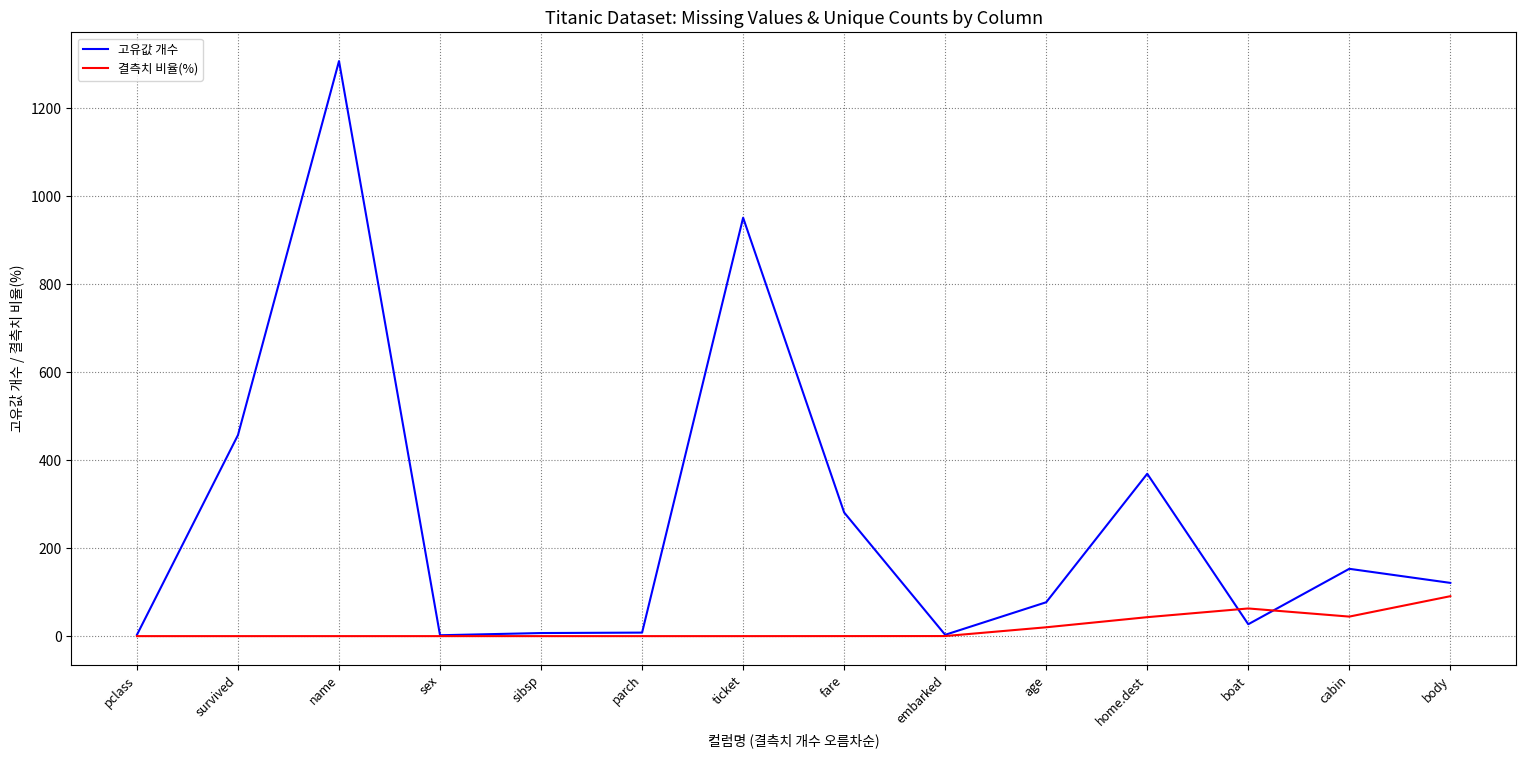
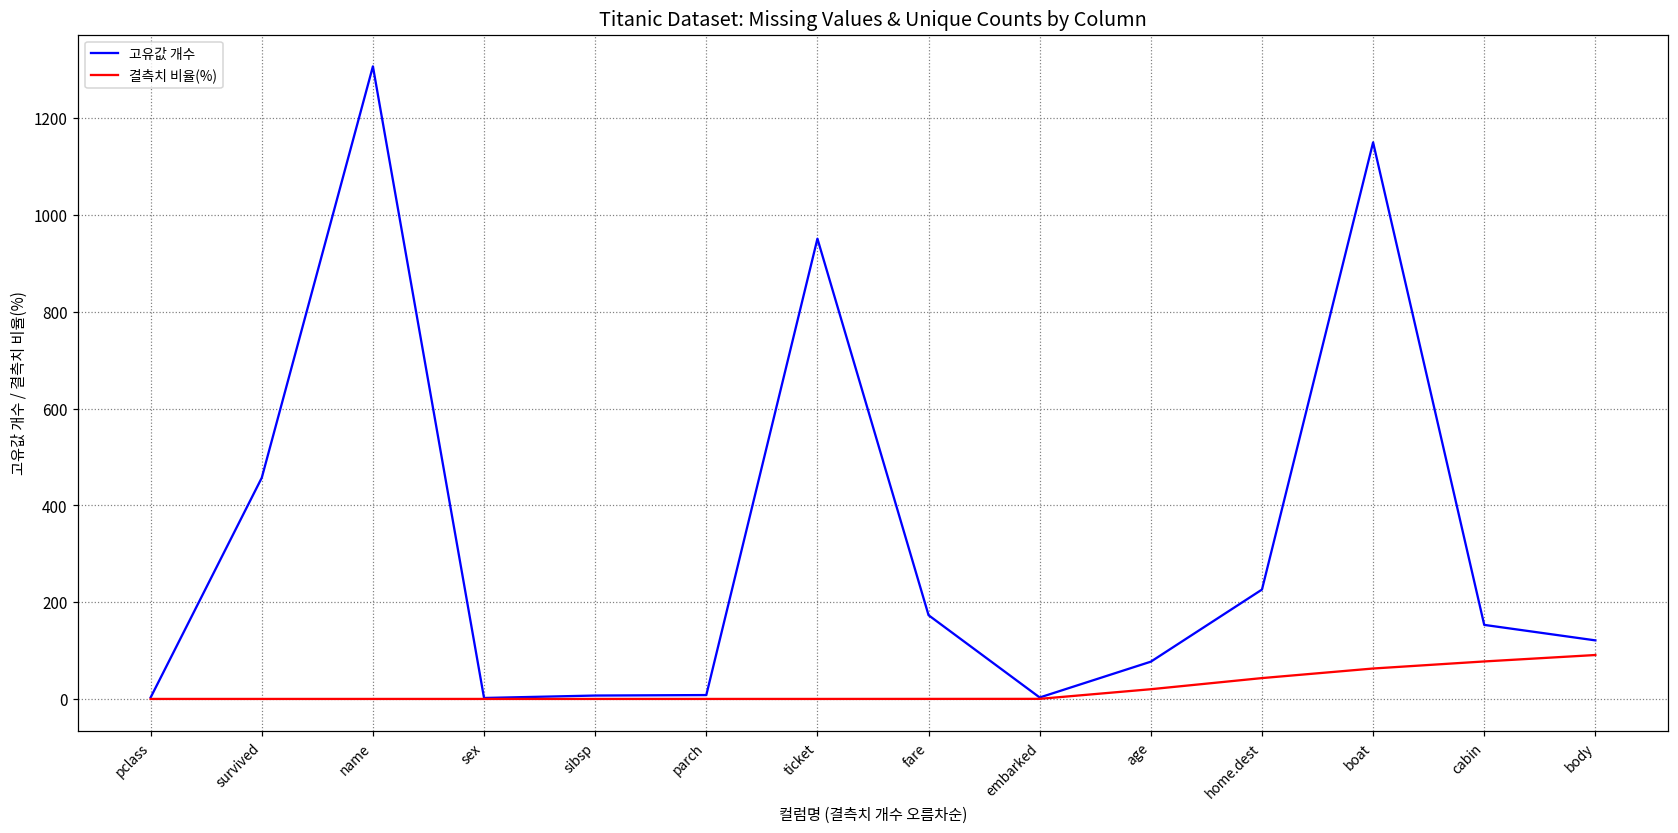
고유값 개수, fare: 280 -> 170
고유값 개수, home.dest: 370 -> 230
고유값 개수, boat: 30 -> 1150
결측치 비율(%), cabin: 40 -> 80
